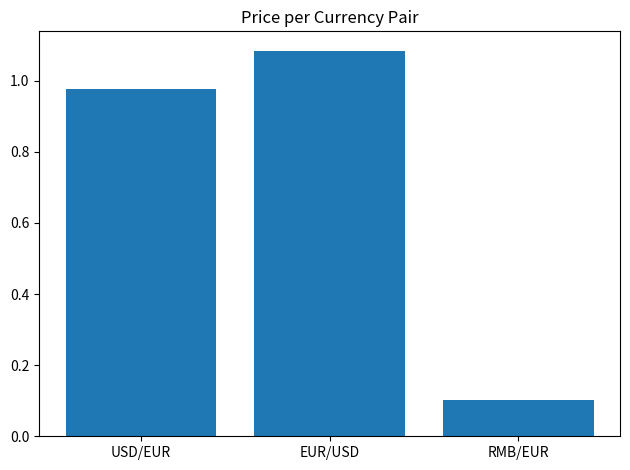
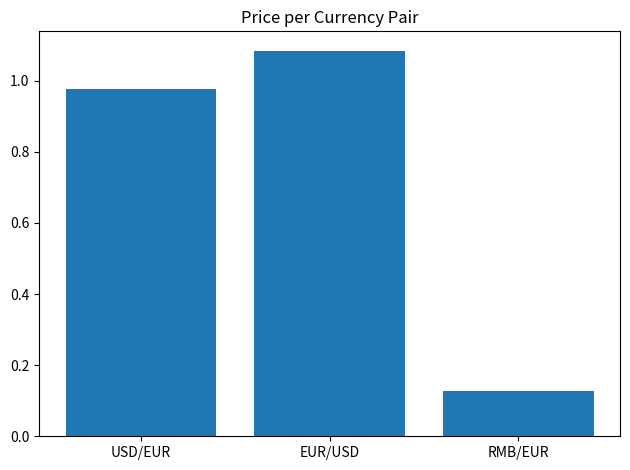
RMB/EUR: 0.10 -> 0.13
